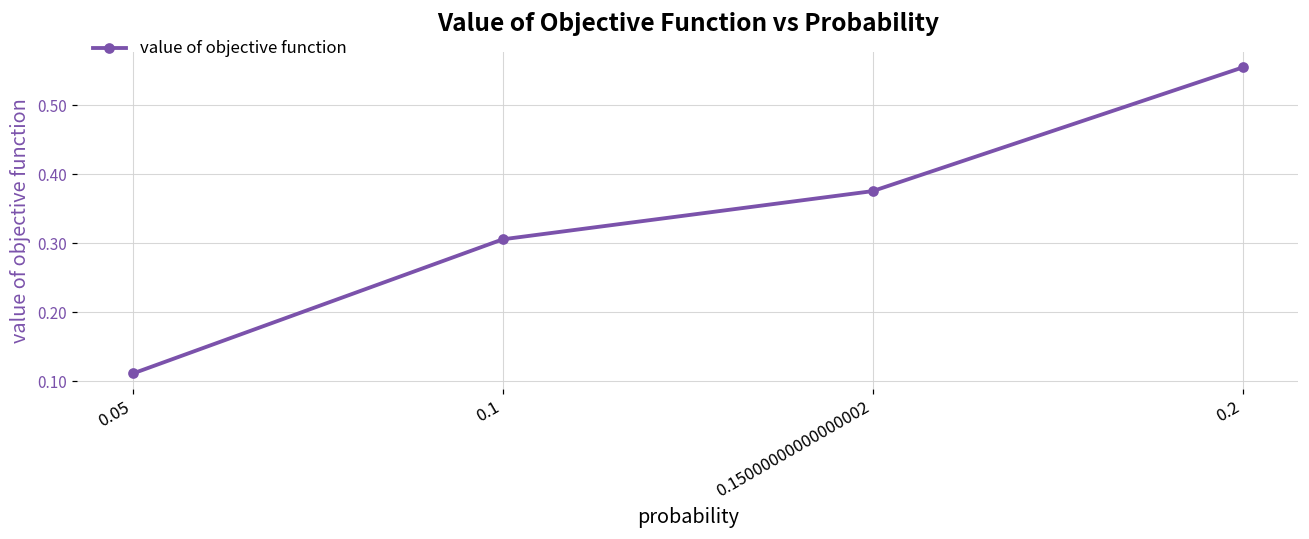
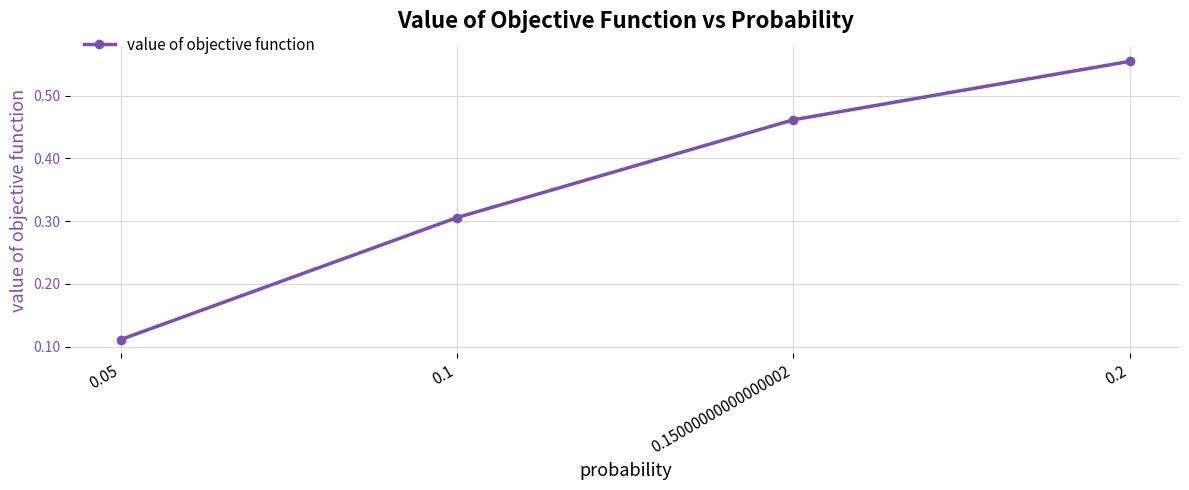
0.15000000000000002: 0.38 -> 0.46
